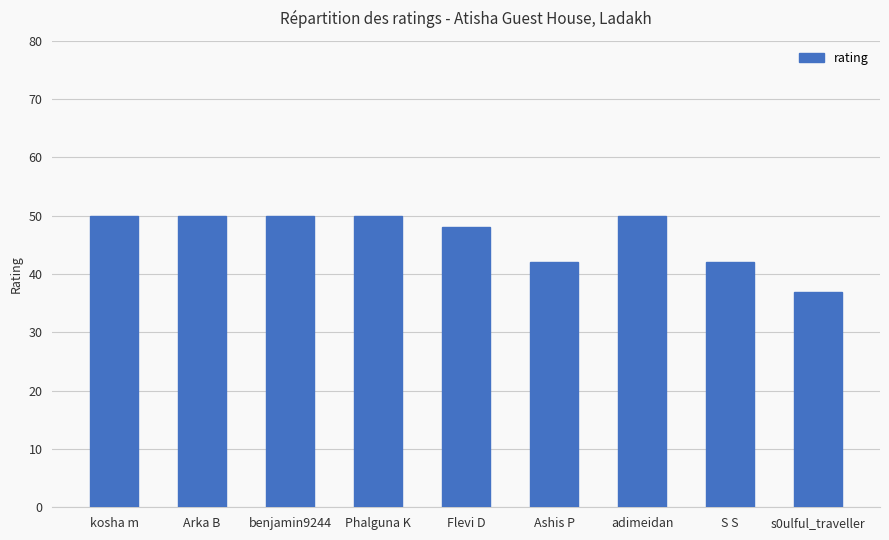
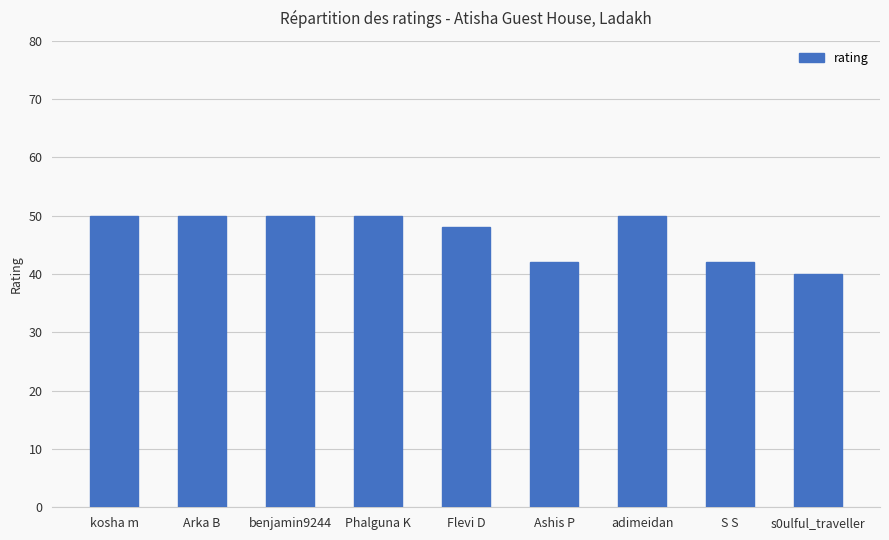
s0ulful_traveller: 37 -> 40
